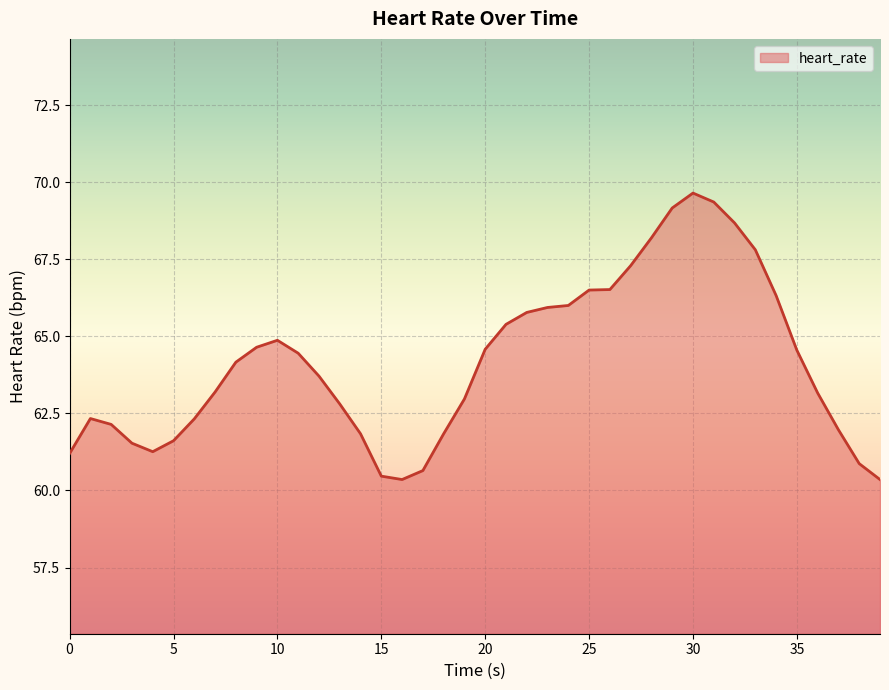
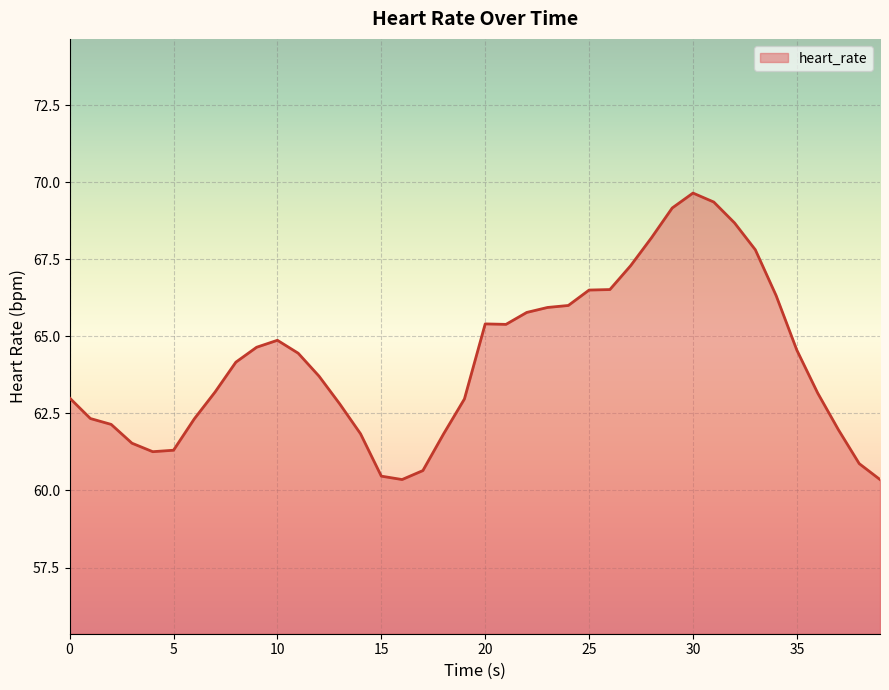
0: 61.2 -> 63.0
5: 61.6 -> 61.3
20: 64.6 -> 65.4
